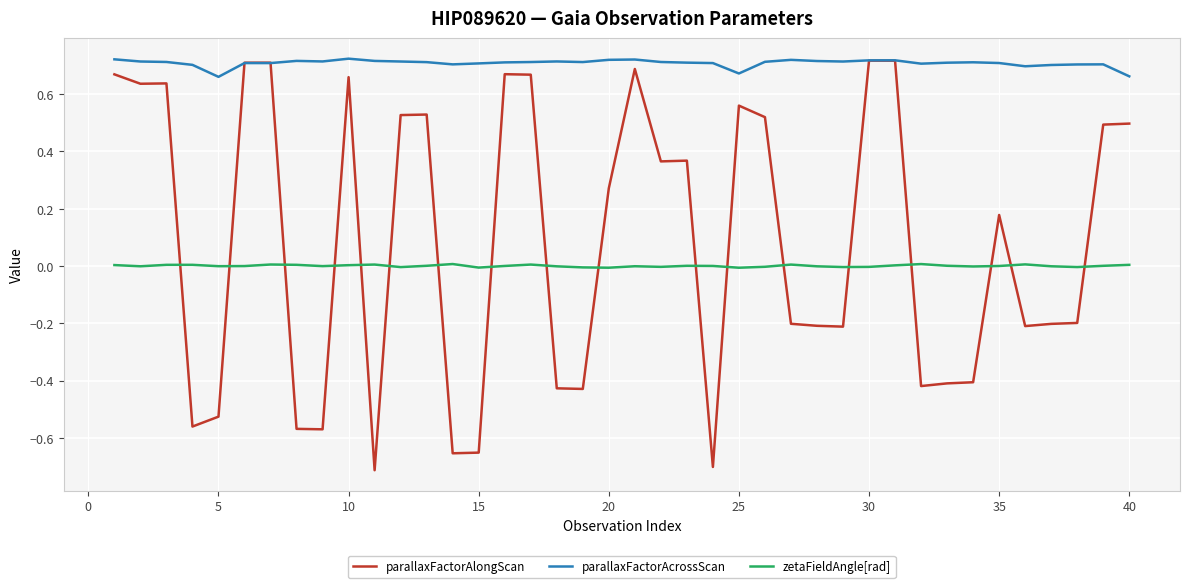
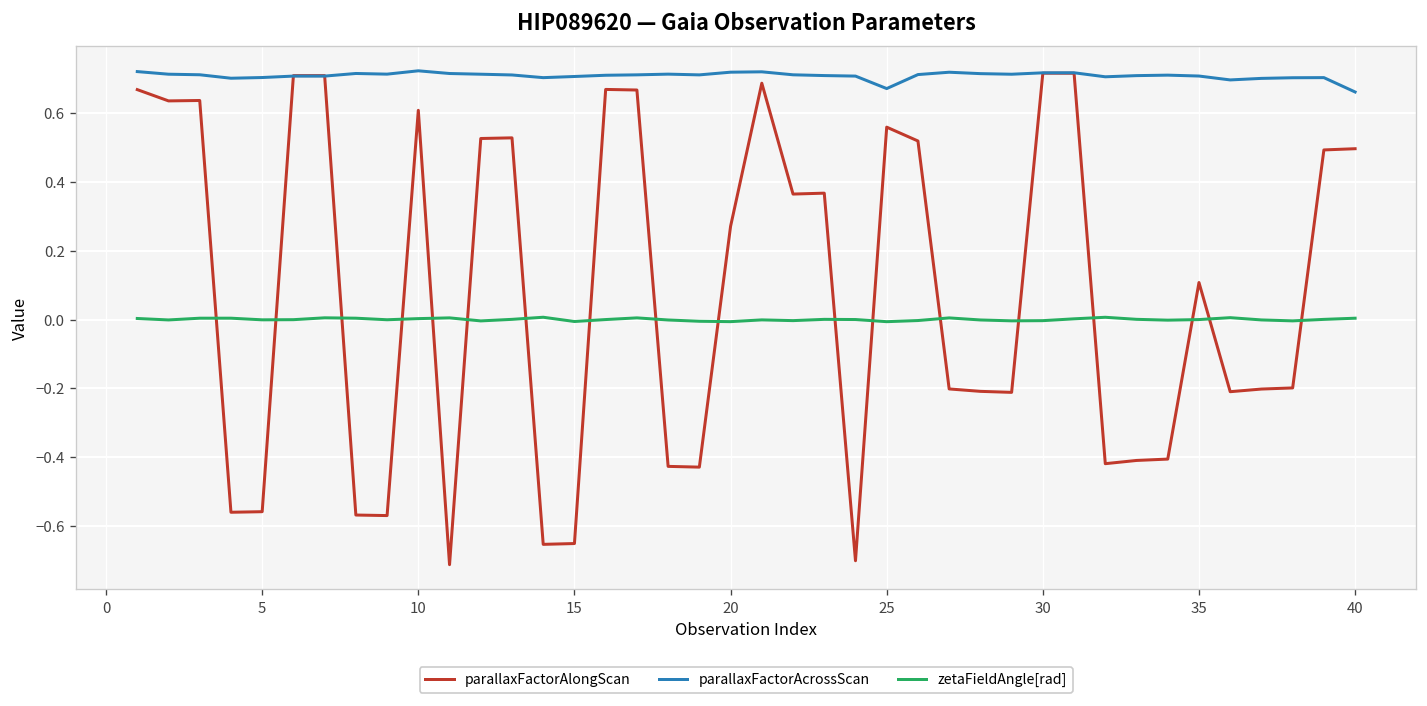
parallaxFactorAlongScan, 5: -0.53 -> -0.56
parallaxFactorAcrossScan, 5: 0.66 -> 0.70
parallaxFactorAlongScan, 10: 0.66 -> 0.61
parallaxFactorAlongScan, 35: 0.18 -> 0.11
